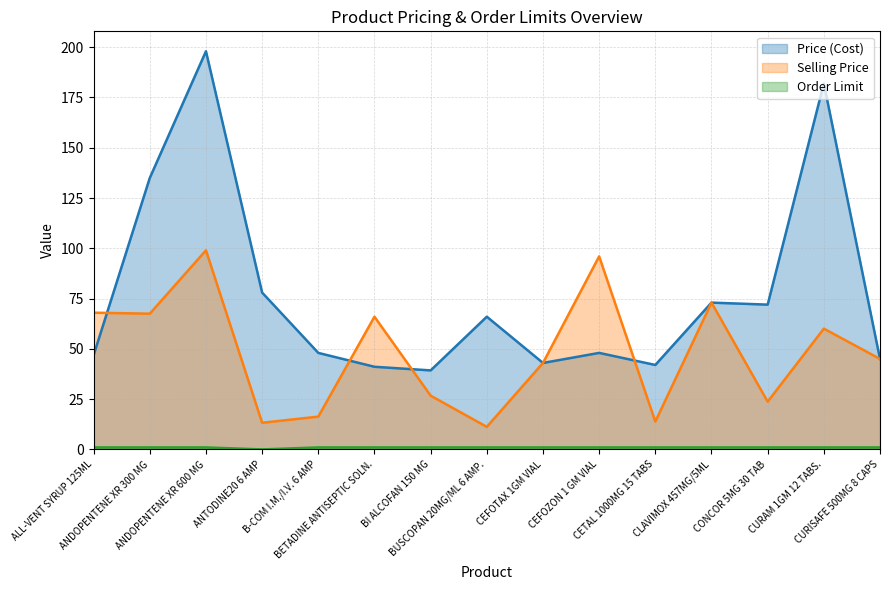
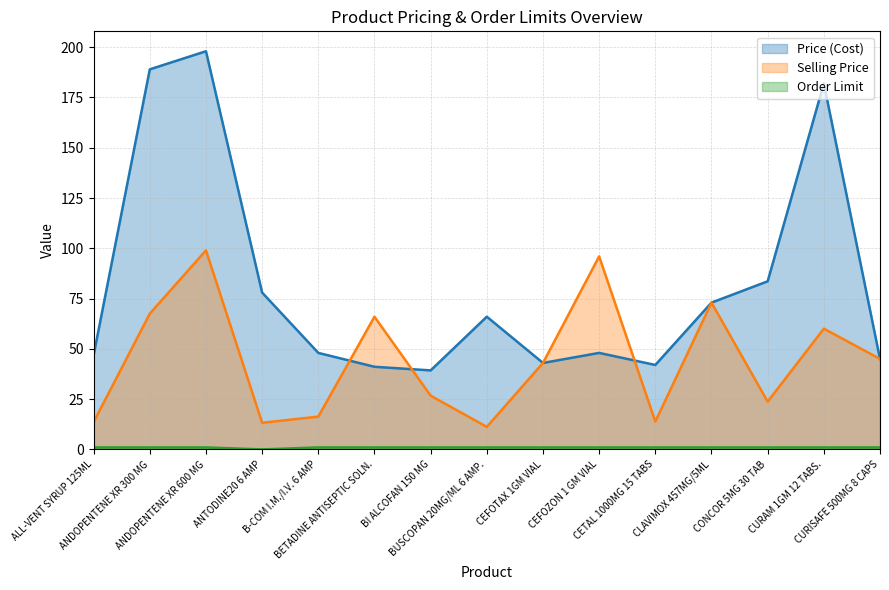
Selling Price, ALL-VENT SYRUP 125ML: 68 -> 14
Price (Cost), ANDOPENTENE XR 300 MG: 135 -> 189
Price (Cost), CONCOR 5MG 30 TAB: 72 -> 84
